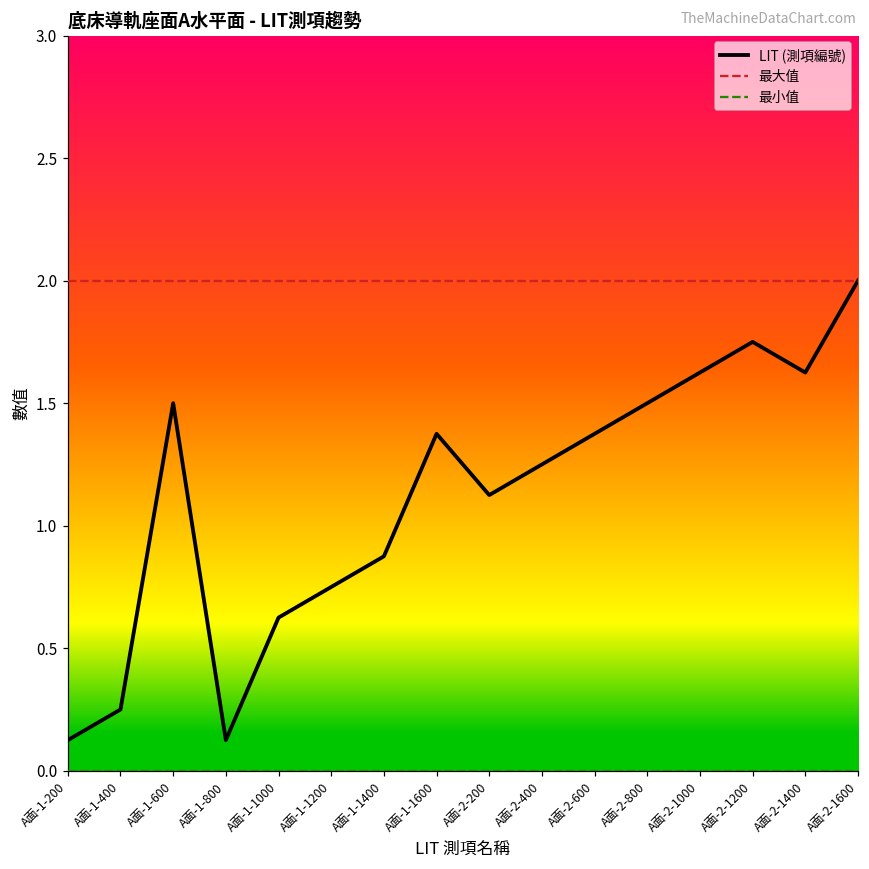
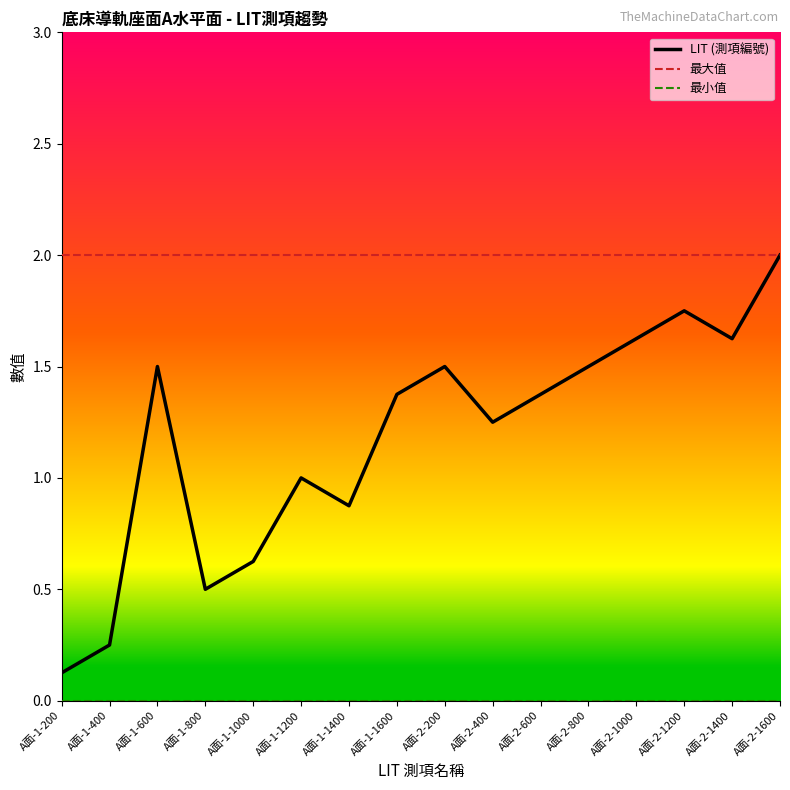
LIT (測項編號), A面-1-800: 0.13 -> 0.50
LIT (測項編號), A面-1-1200: 0.75 -> 1.00
LIT (測項編號), A面-2-200: 1.13 -> 1.50
